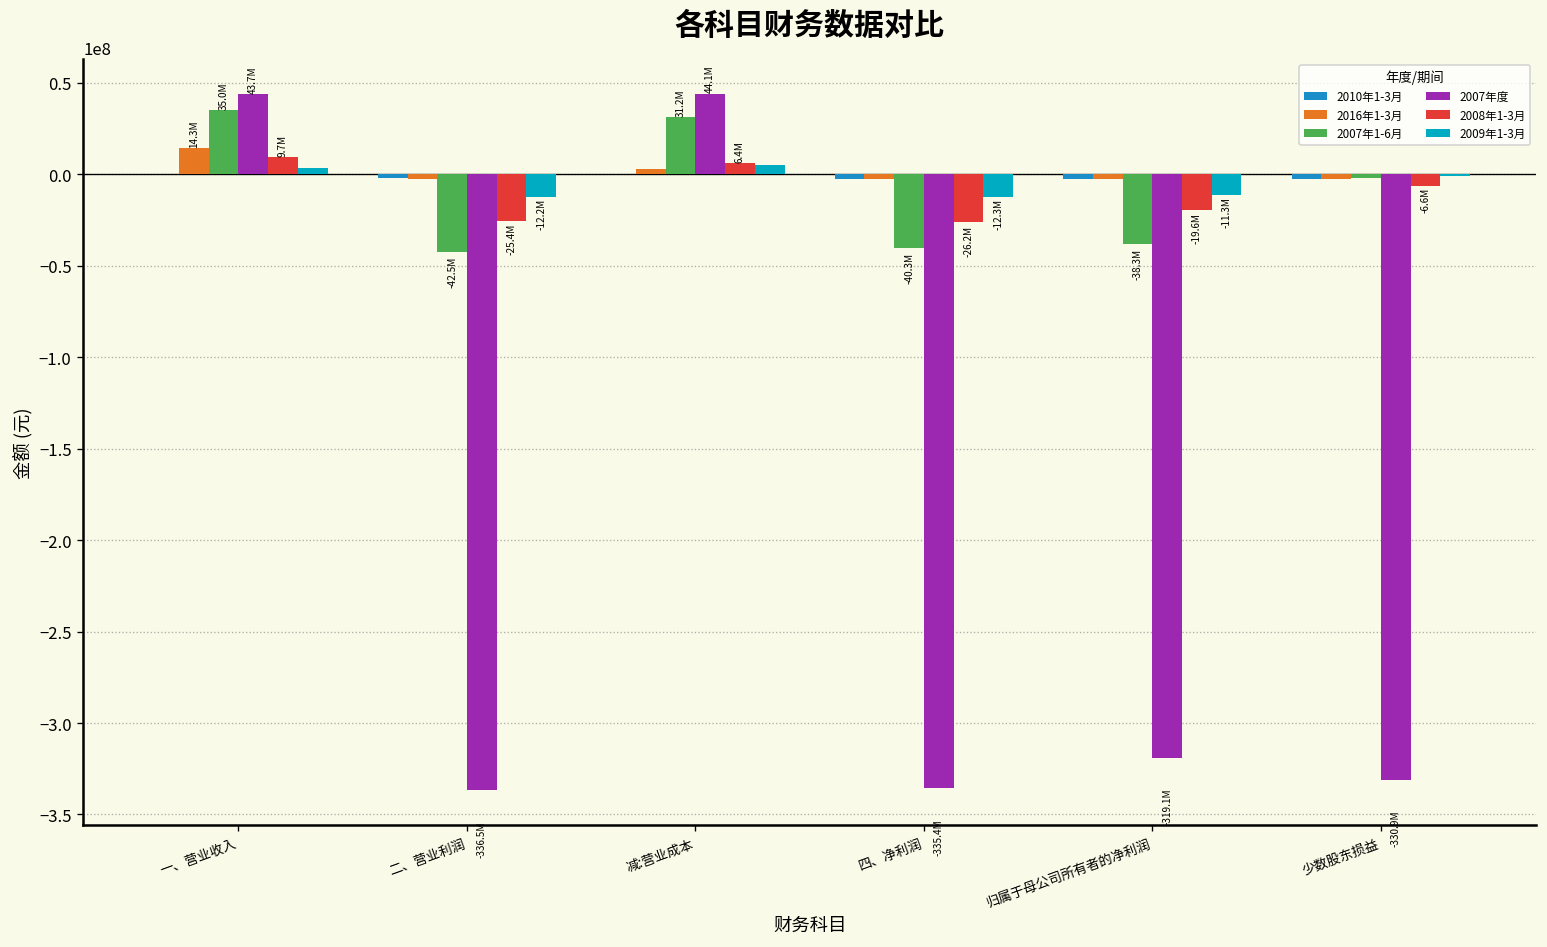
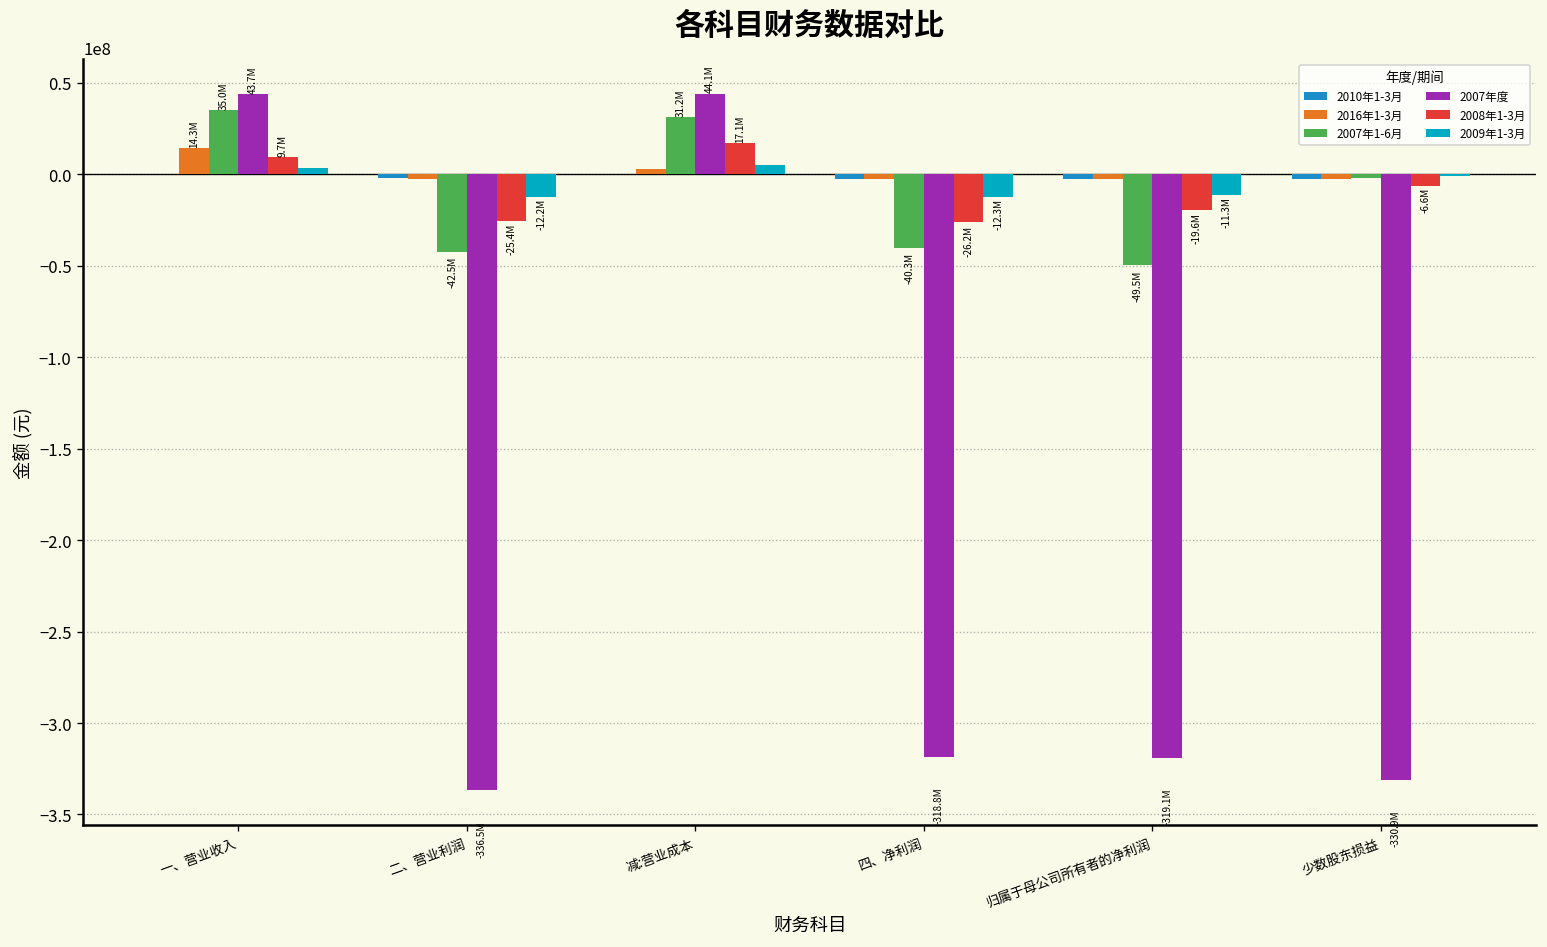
2008年1-3月, 减:营业成本: 6.4M -> 17.1M
2007年度, 四、净利润: -335.4M -> -318.8M
2007年1-6月, 归属于母公司所有者的净利润: -38.3M -> -49.5M
